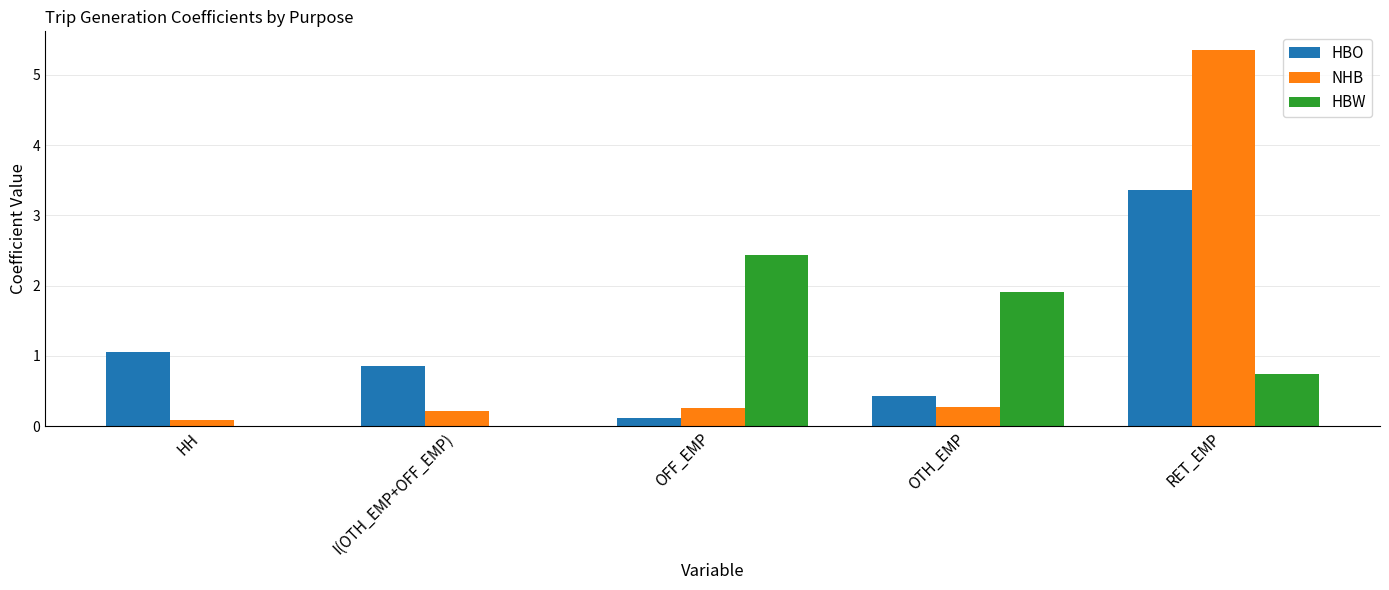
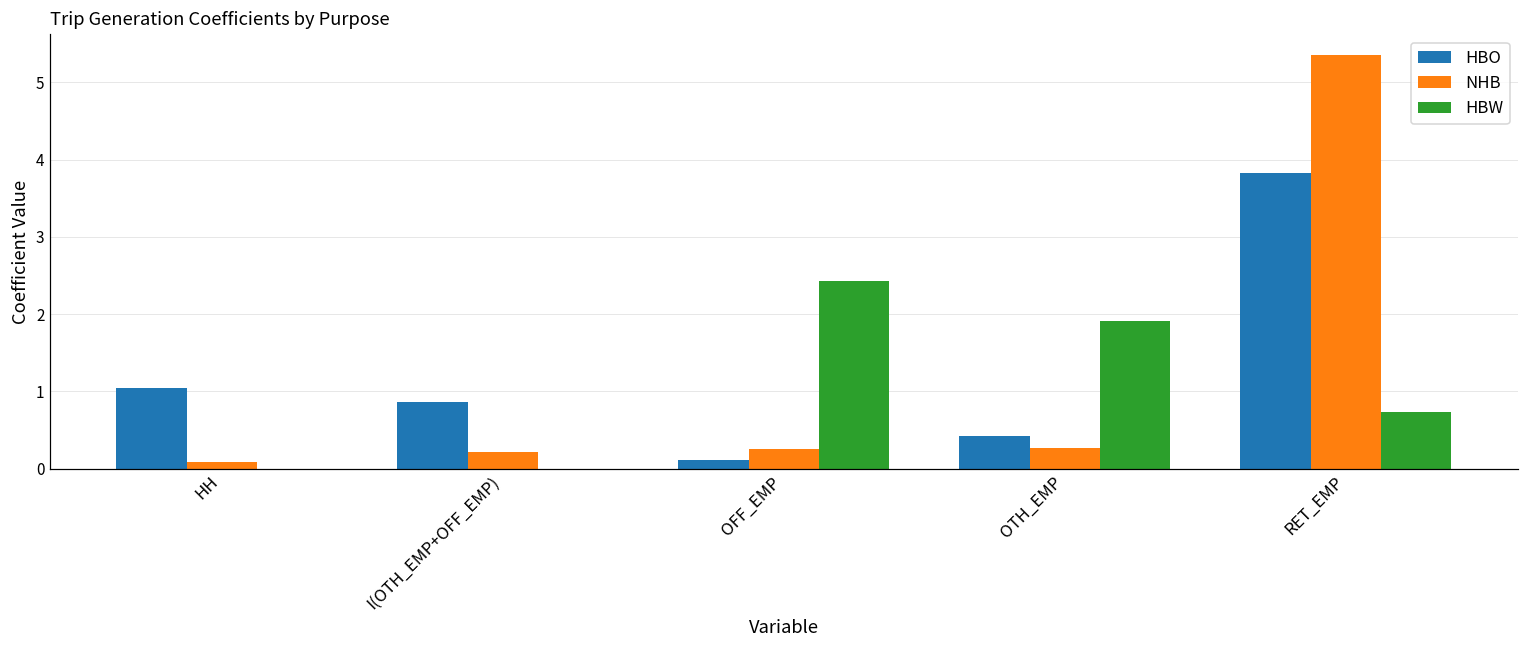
HBO, RET_EMP: 3.4 -> 3.8
